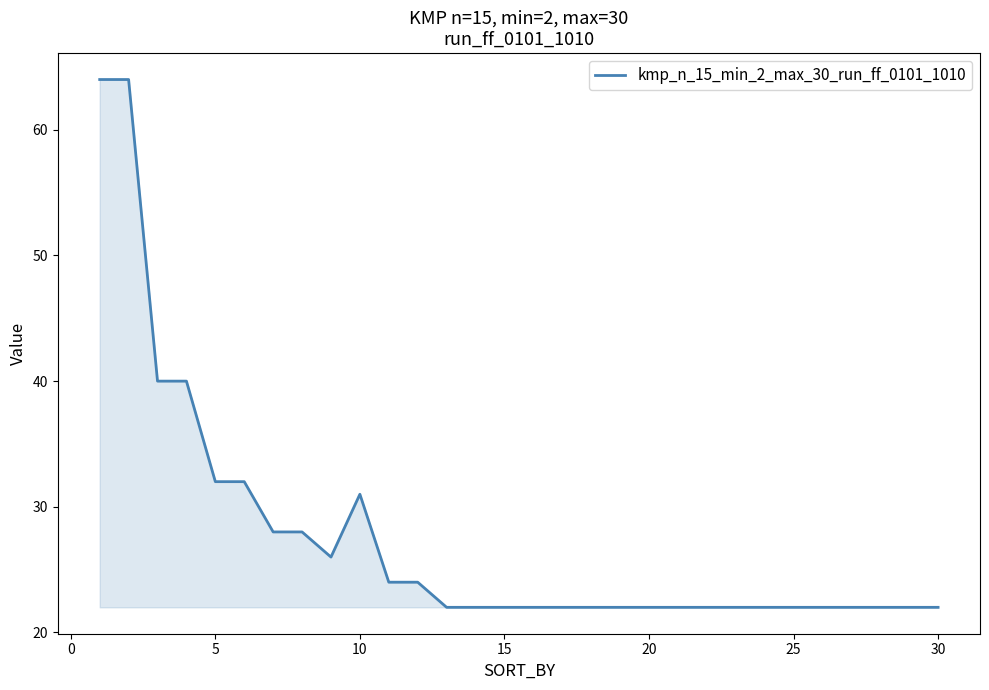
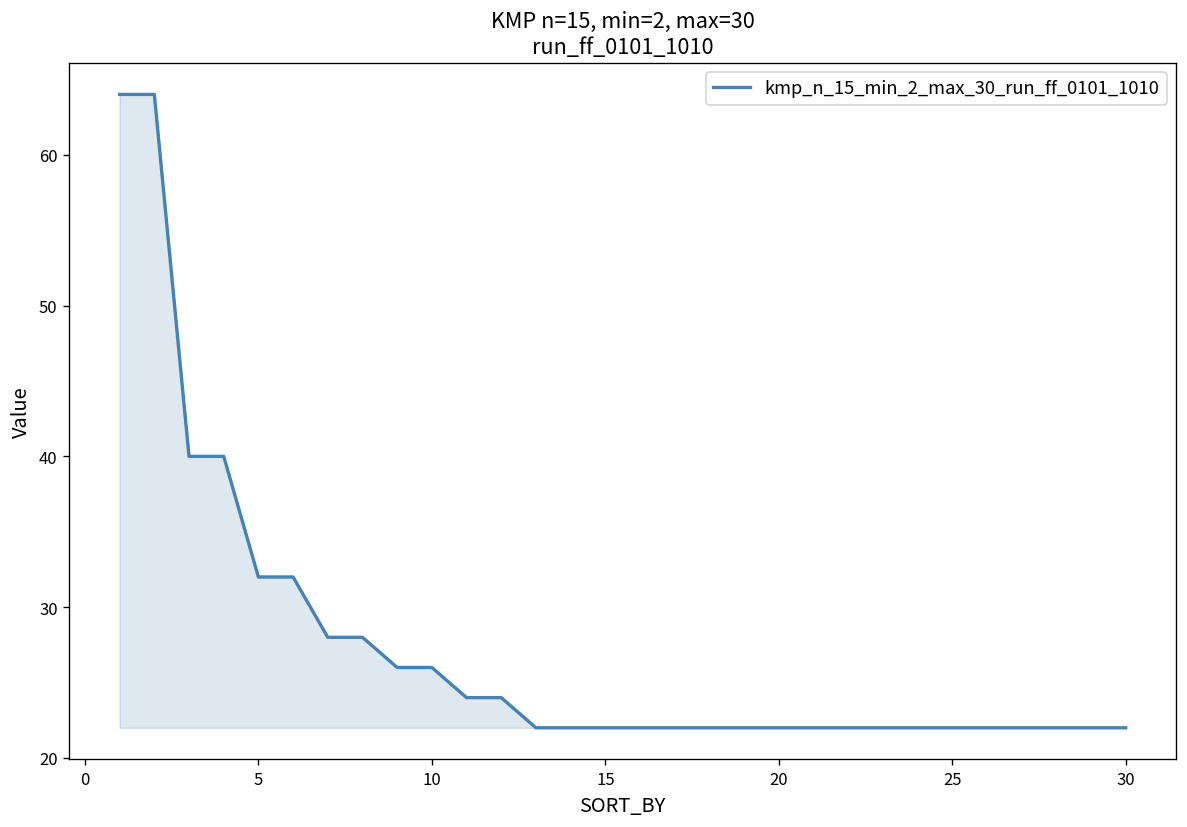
10: 31 -> 26
